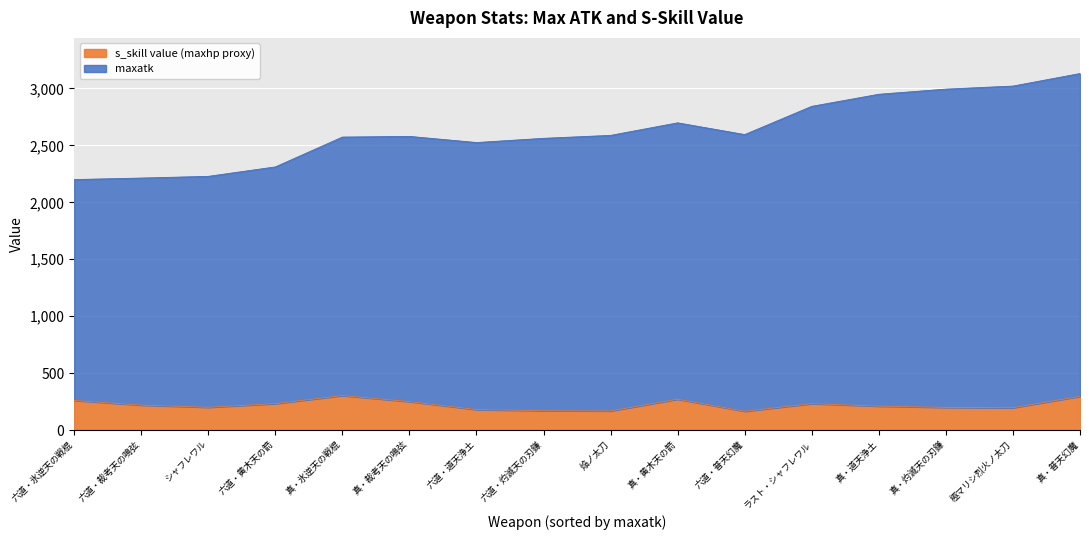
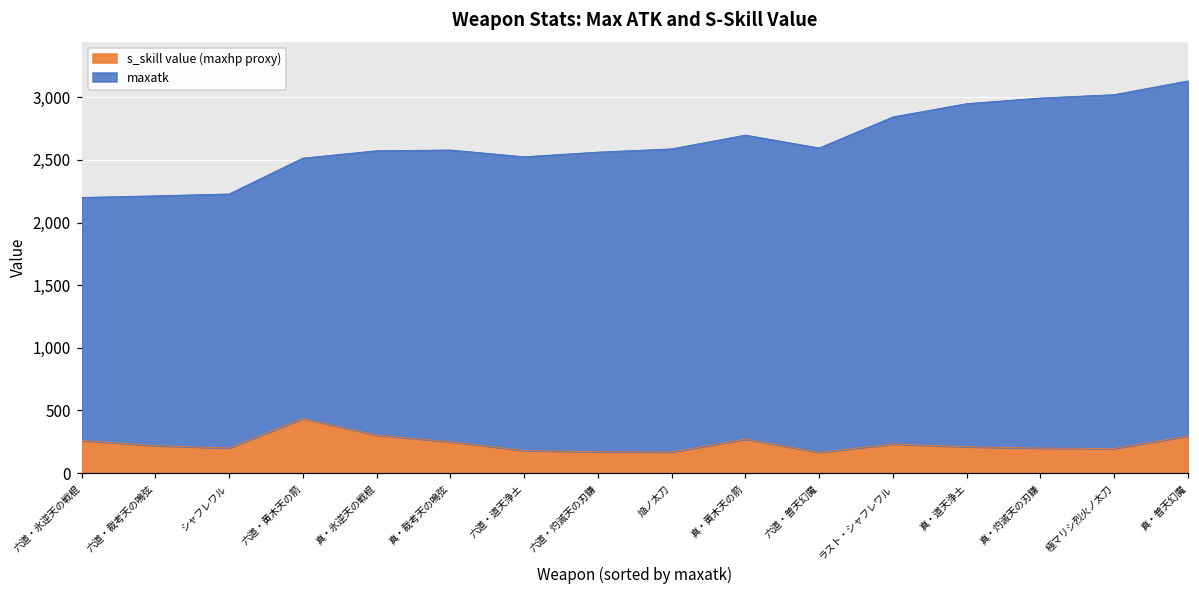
s_skill value (maxhp proxy), 六道・黄木天の箭: 230 -> 440
